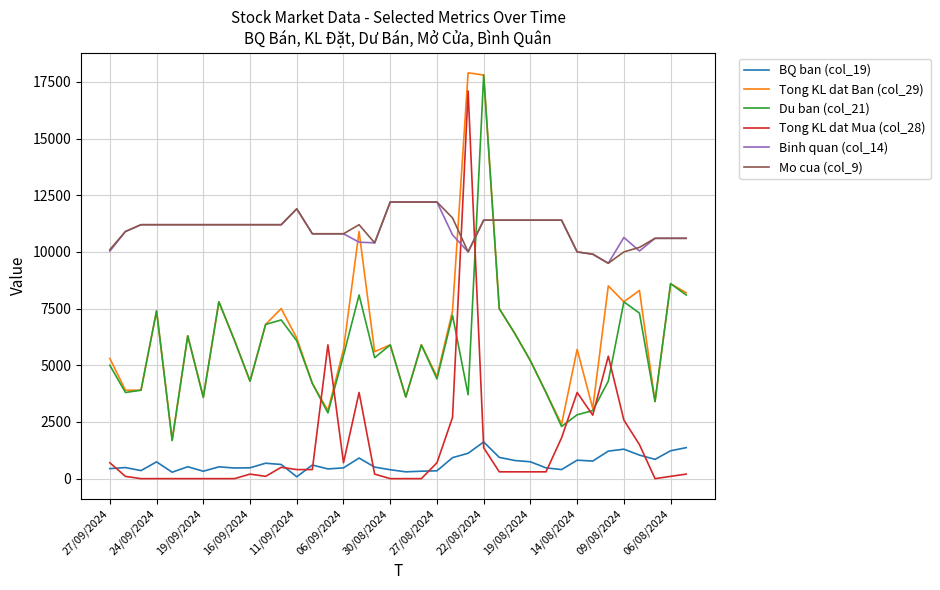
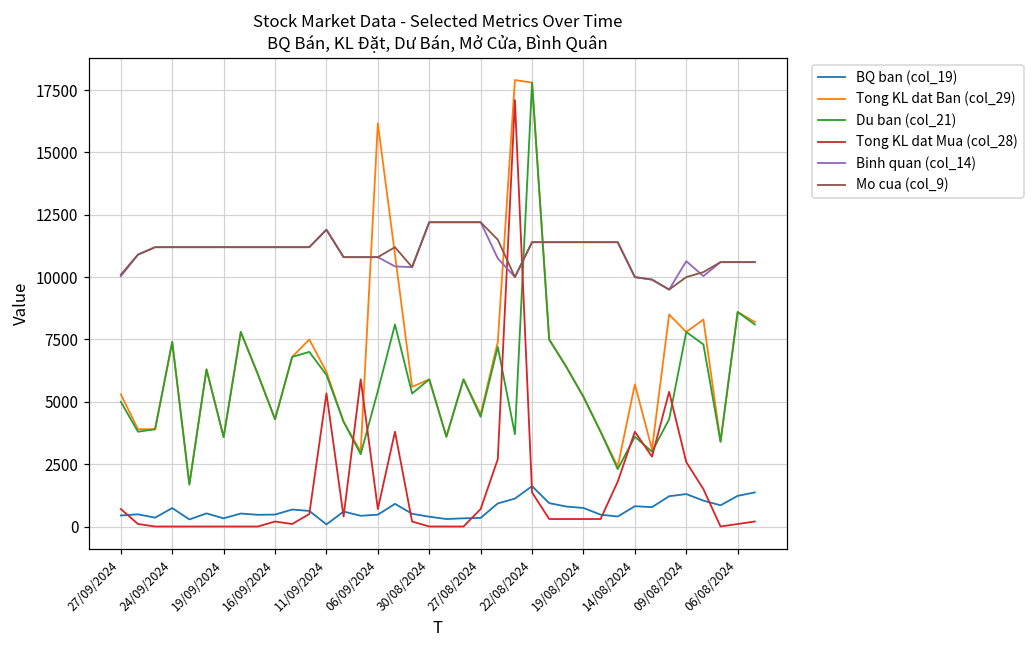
Tong KL dat Mua (col_28), 11/09/2024: 400 -> 5300
Tong KL dat Ban (col_29), 06/09/2024: 5700 -> 16200
Du ban (col_21), 14/08/2024: 2800 -> 3600
